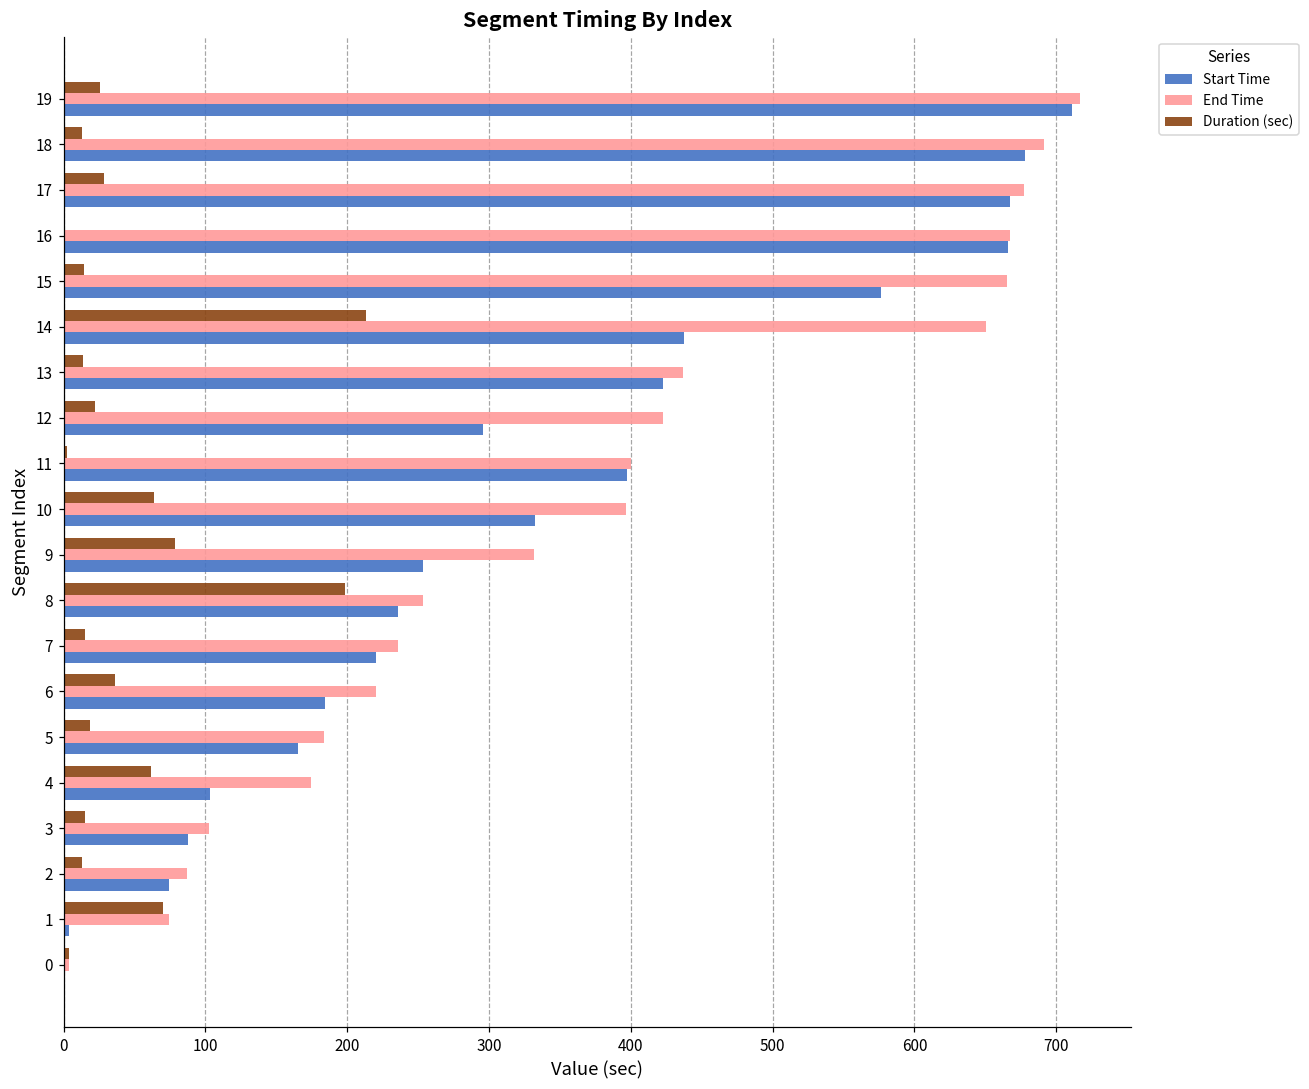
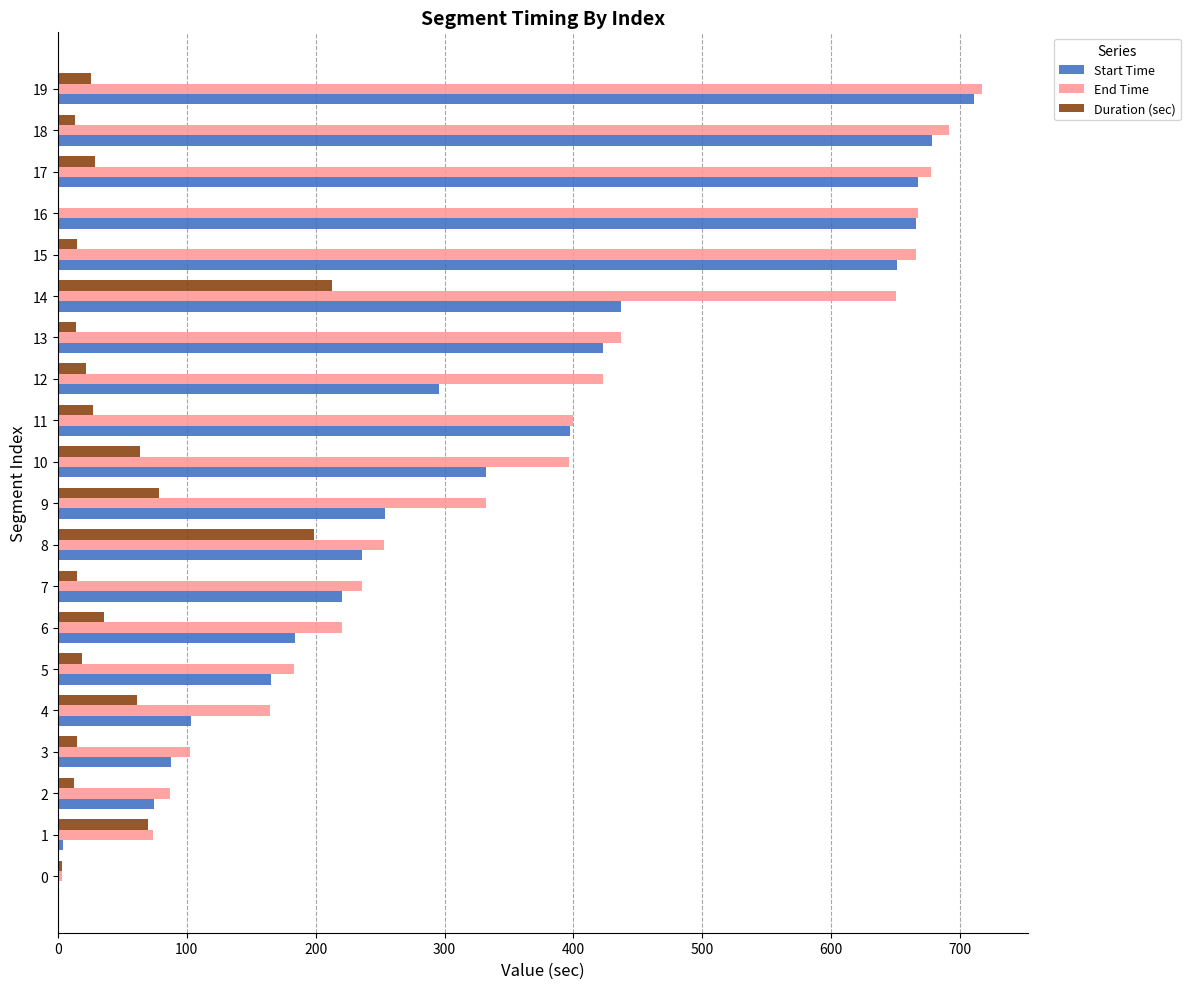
Start Time, 15: 576 -> 651
Duration (sec), 11: 3 -> 27
End Time, 4: 175 -> 165
